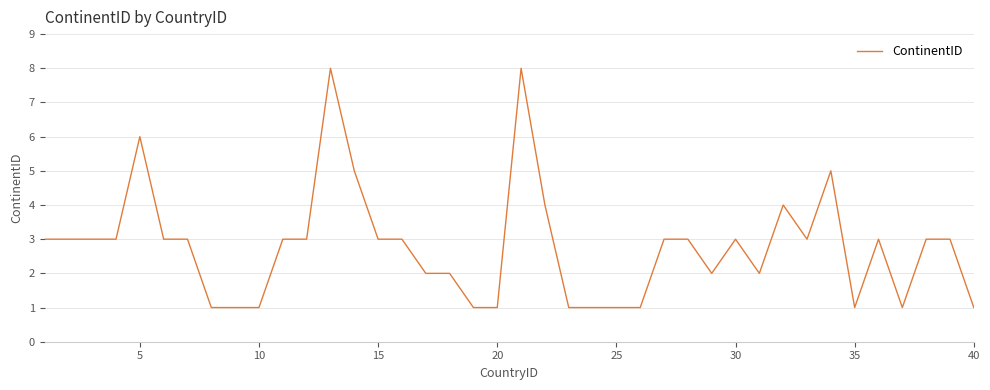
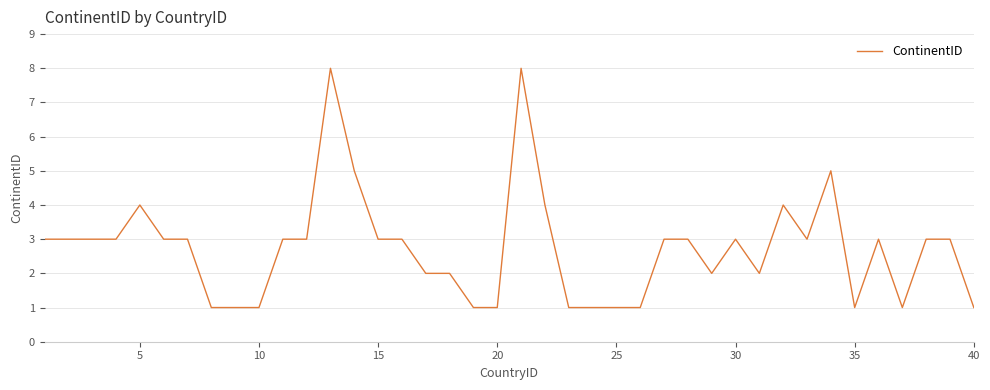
5: 6 -> 4
